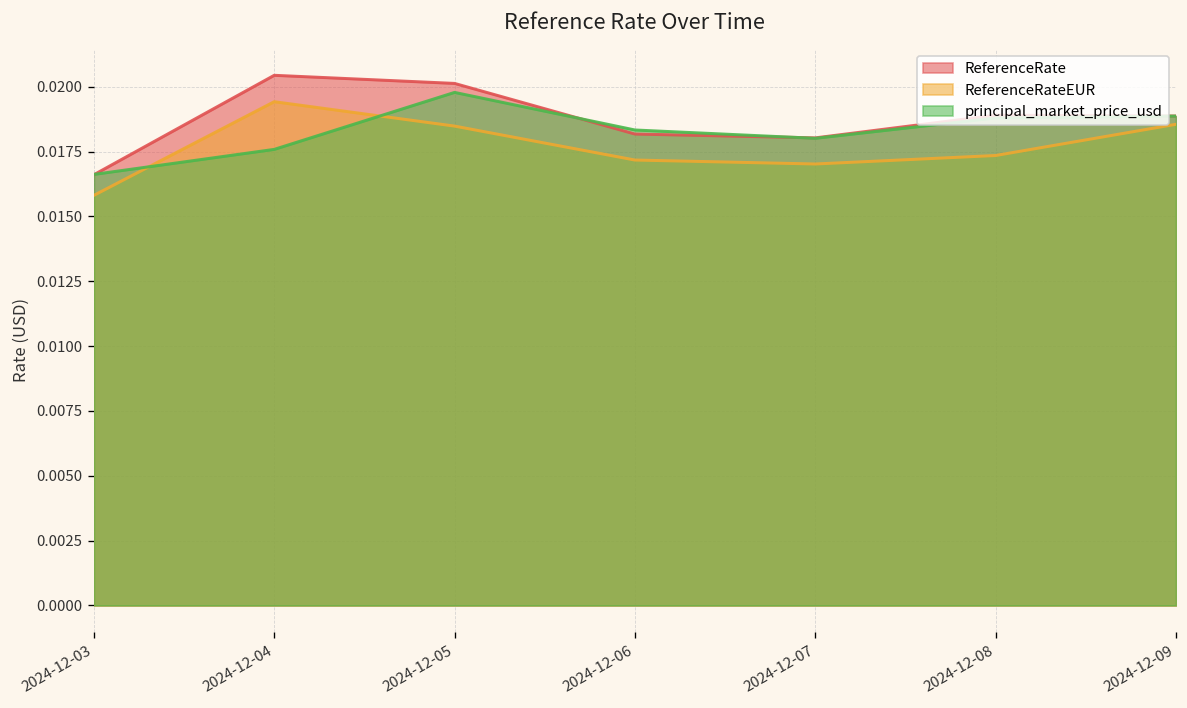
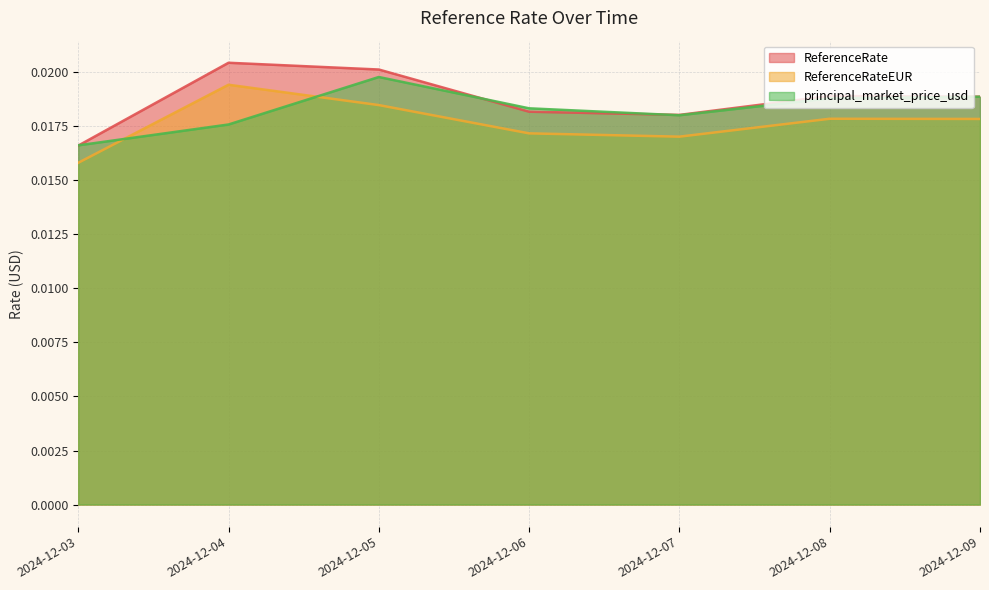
ReferenceRateEUR, 2024-12-08: 0.0173 -> 0.0178
ReferenceRateEUR, 2024-12-09: 0.0186 -> 0.0178
